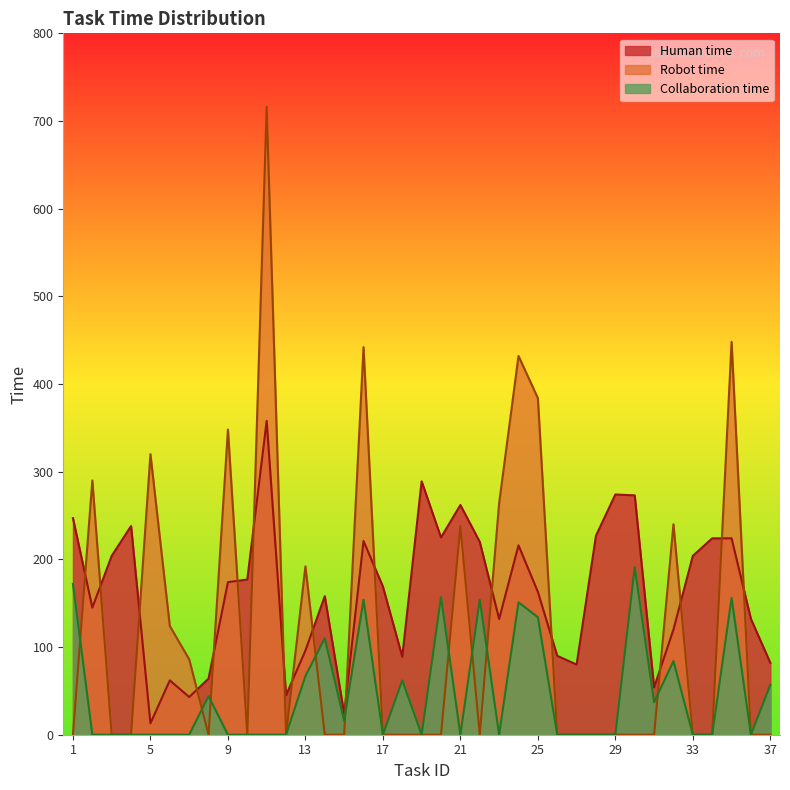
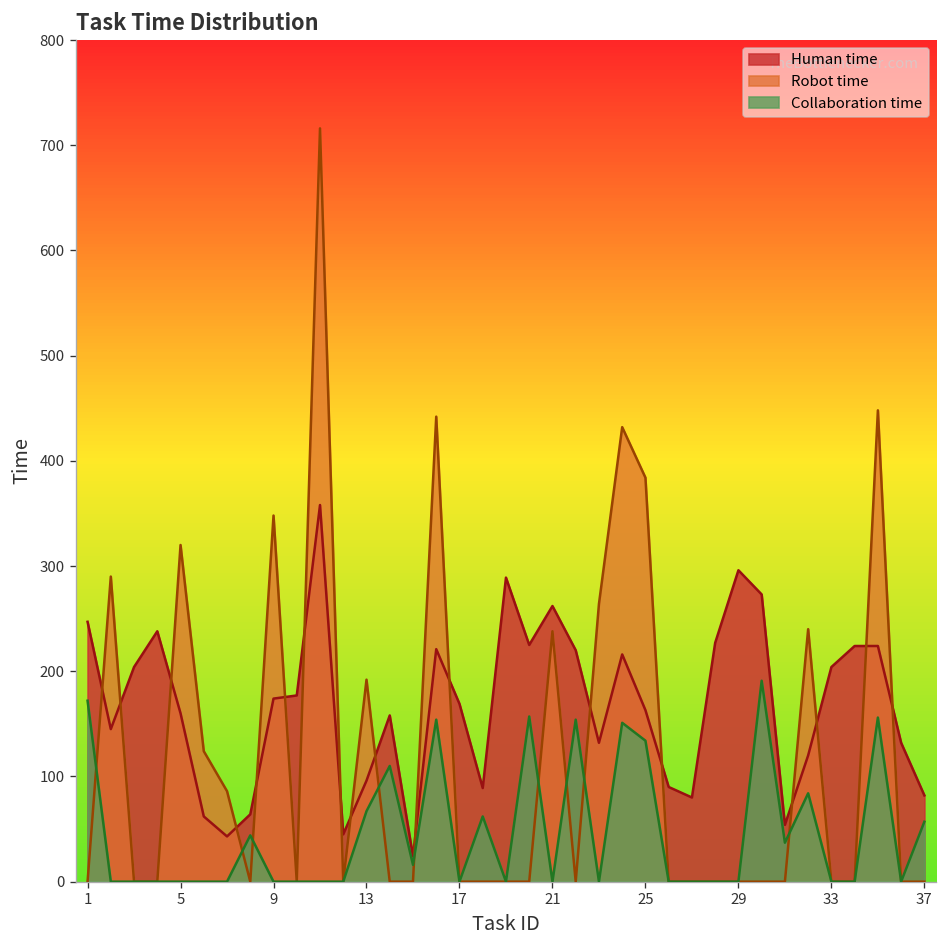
Human time, 5: 10 -> 160
Human time, 29: 270 -> 300
